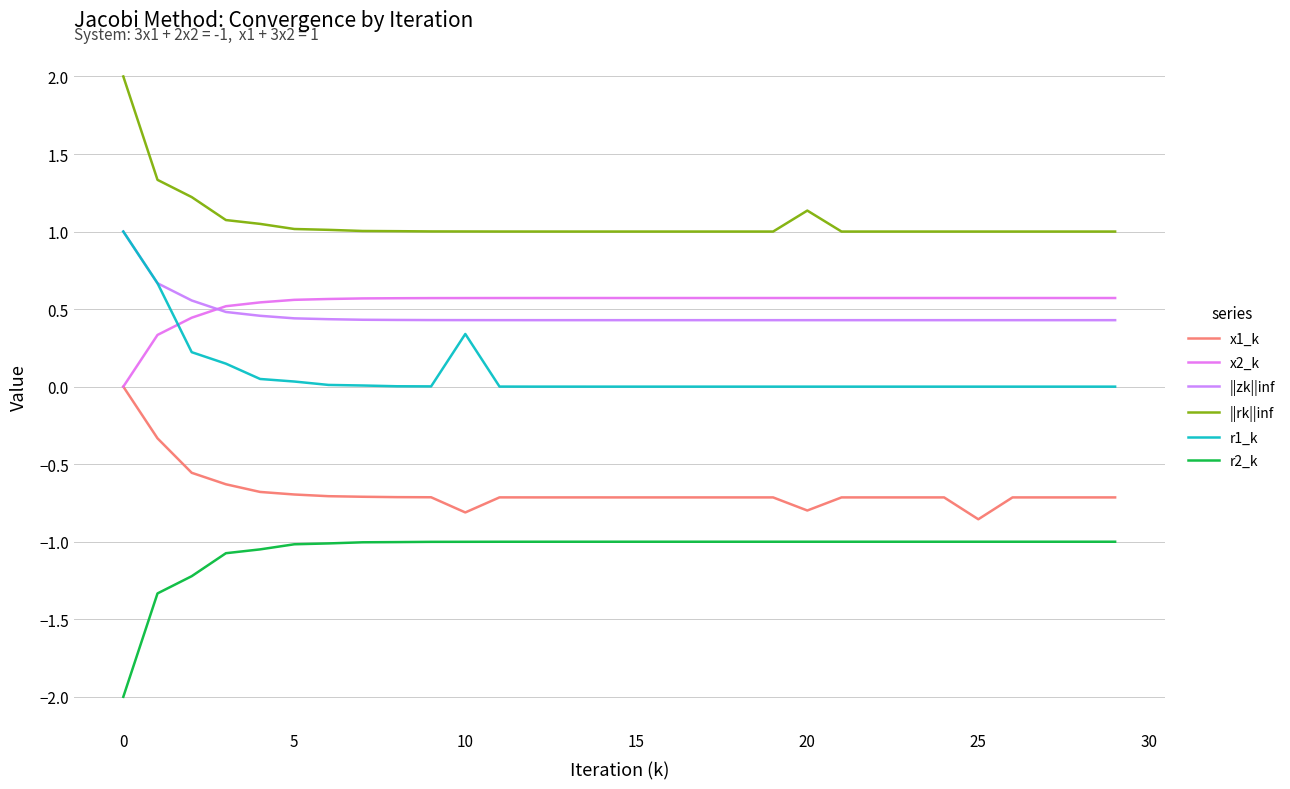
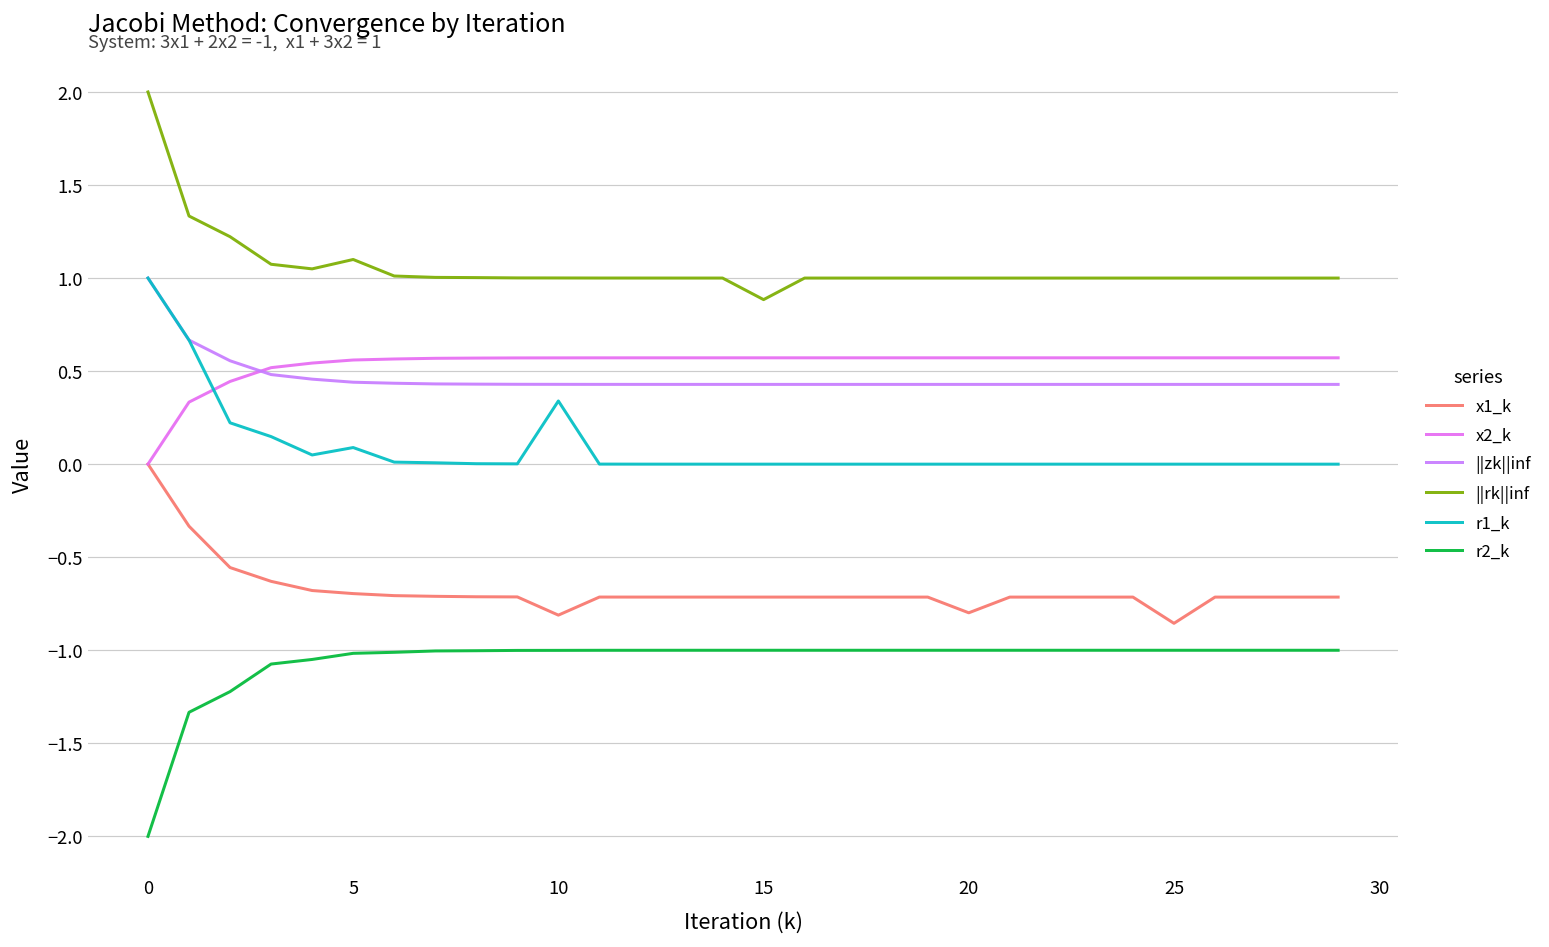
||rk||inf, 5: 1.02 -> 1.10
r1_k, 5: 0.03 -> 0.09
||rk||inf, 15: 1.00 -> 0.88
||rk||inf, 20: 1.14 -> 1.00
